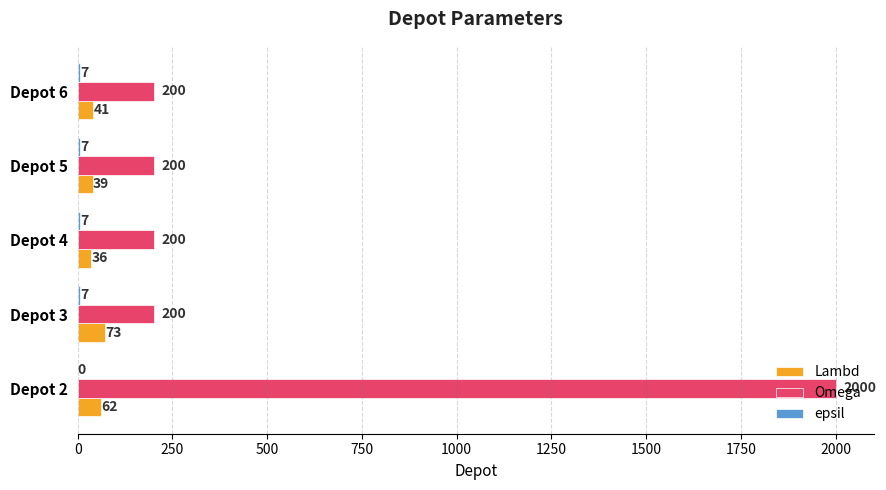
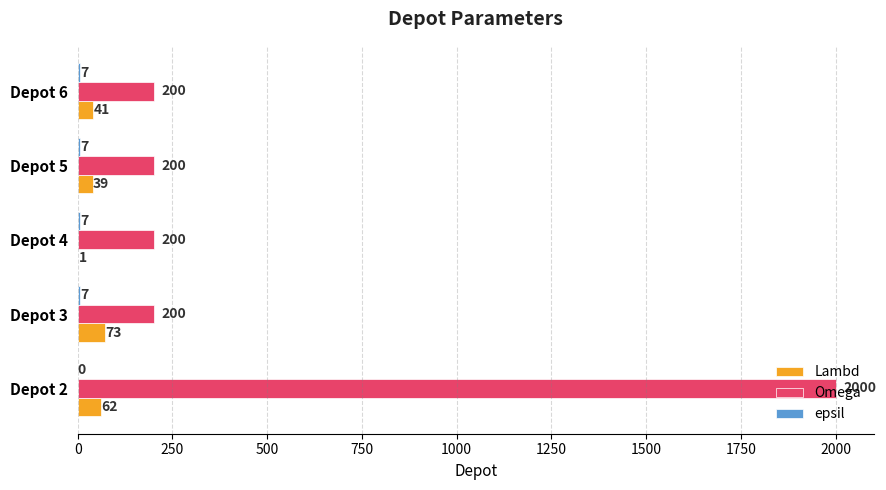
Lambd, Depot 4: 36 -> 1
